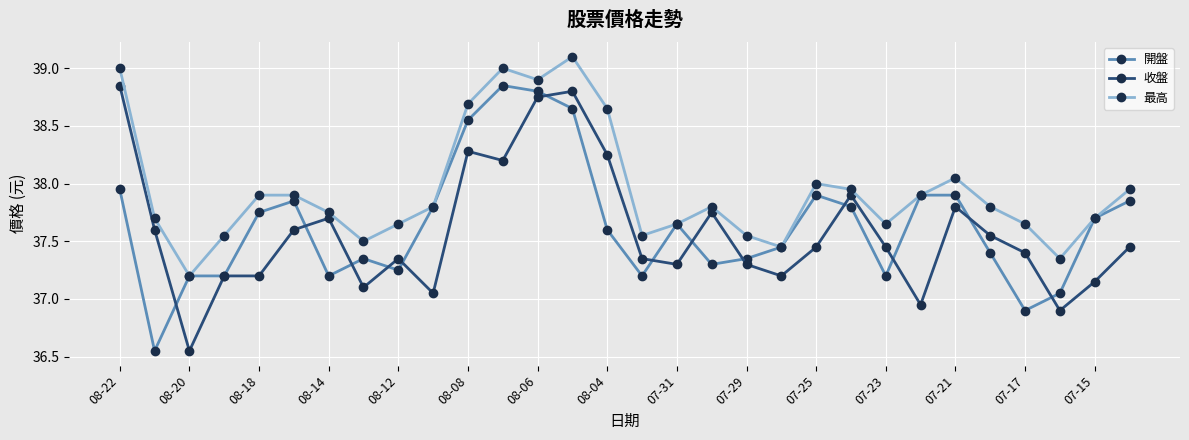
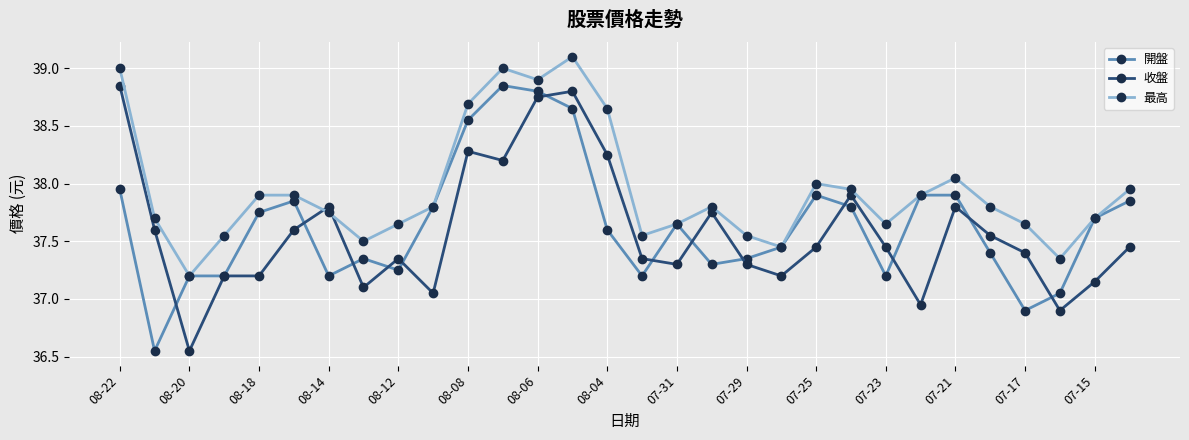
收盤, 08-14: 37.7 -> 37.8
